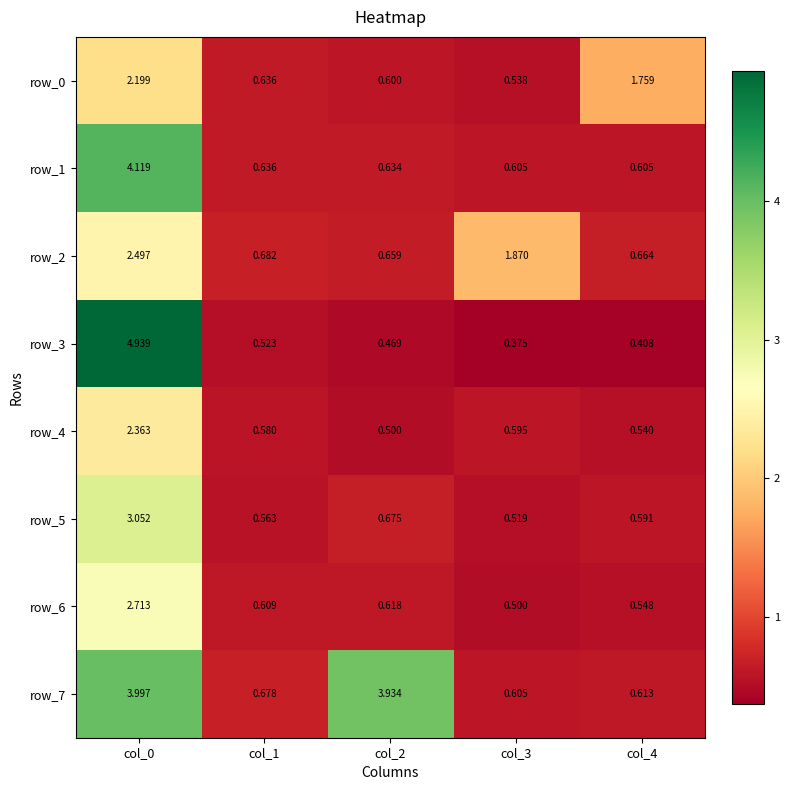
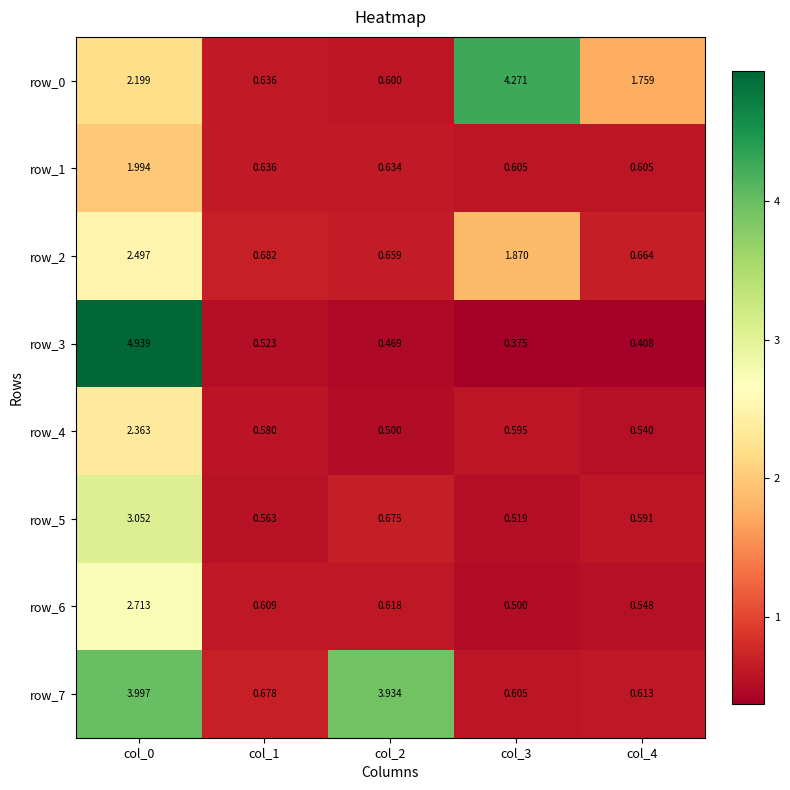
row_0, col_3: 0.538 -> 4.271
row_1, col_0: 4.119 -> 1.994
